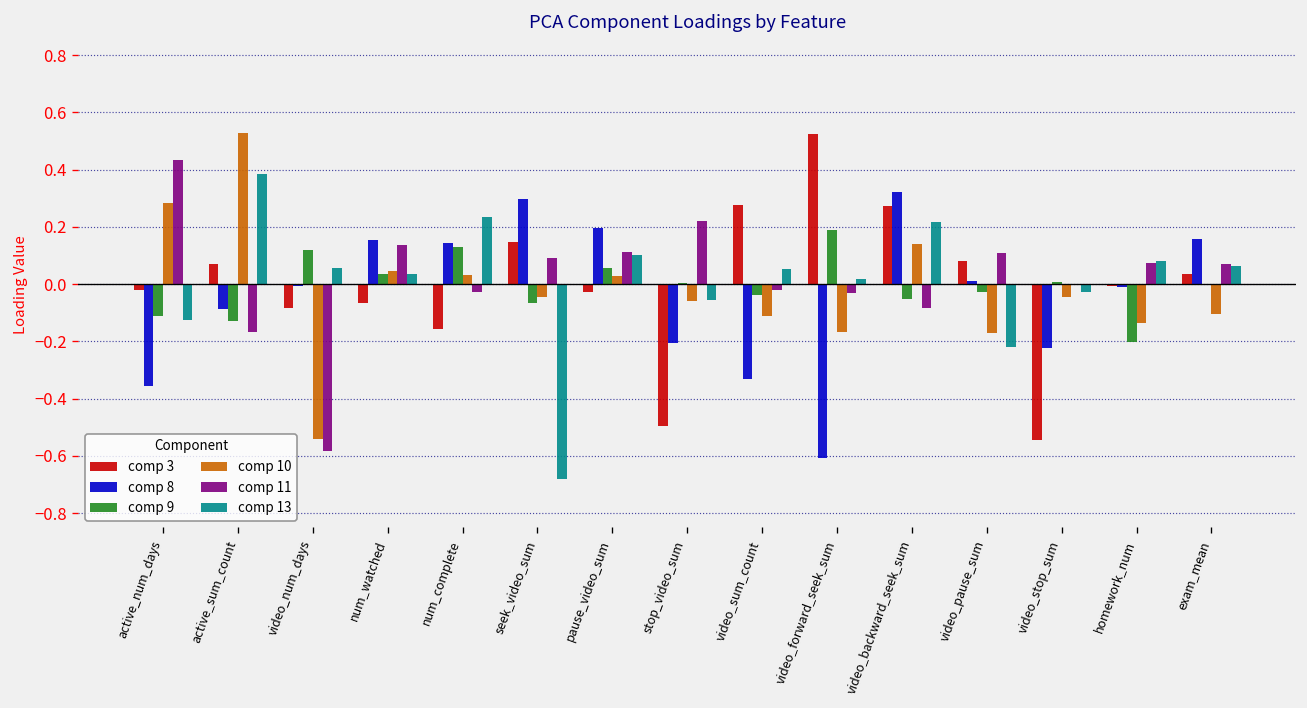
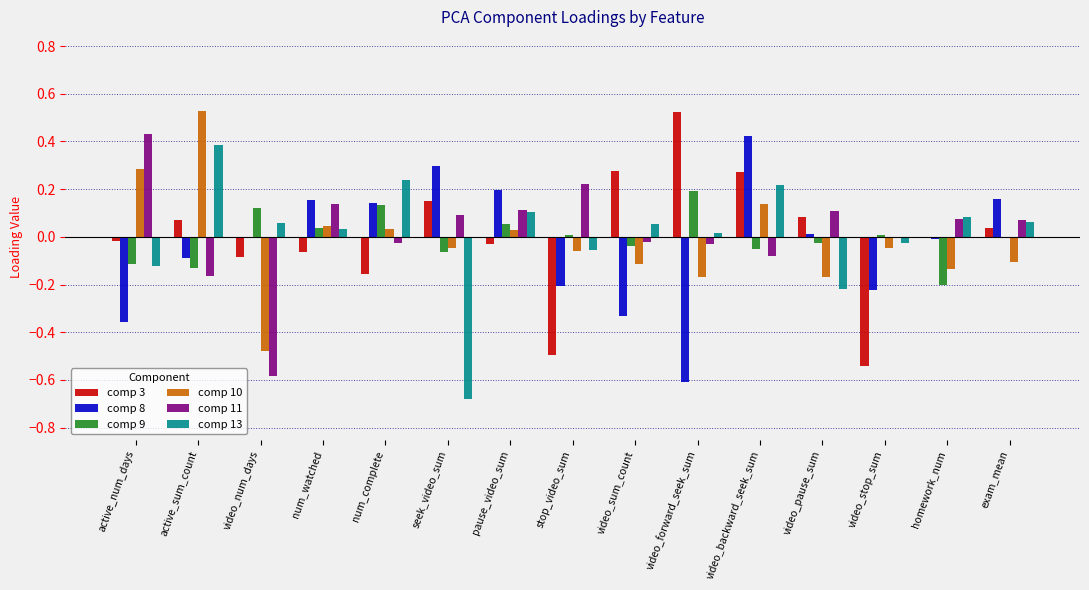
comp 10, video_num_days: -0.54 -> -0.48
comp 8, video_backward_seek_sum: 0.32 -> 0.42
